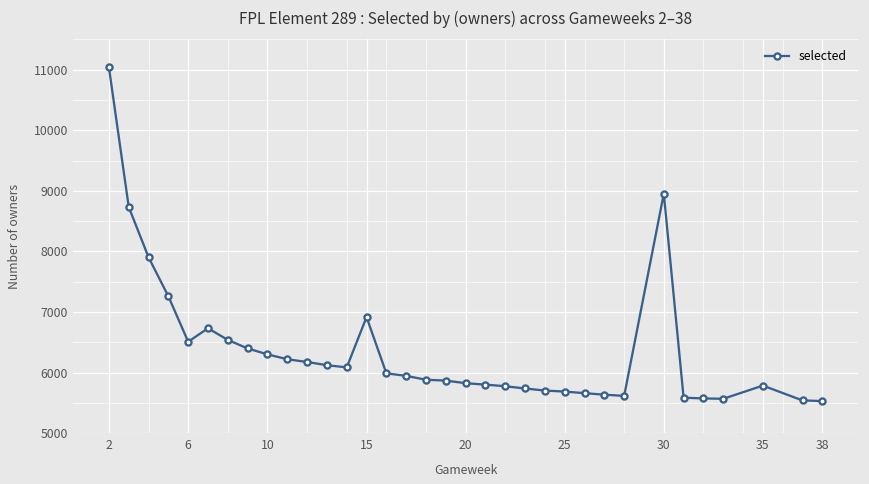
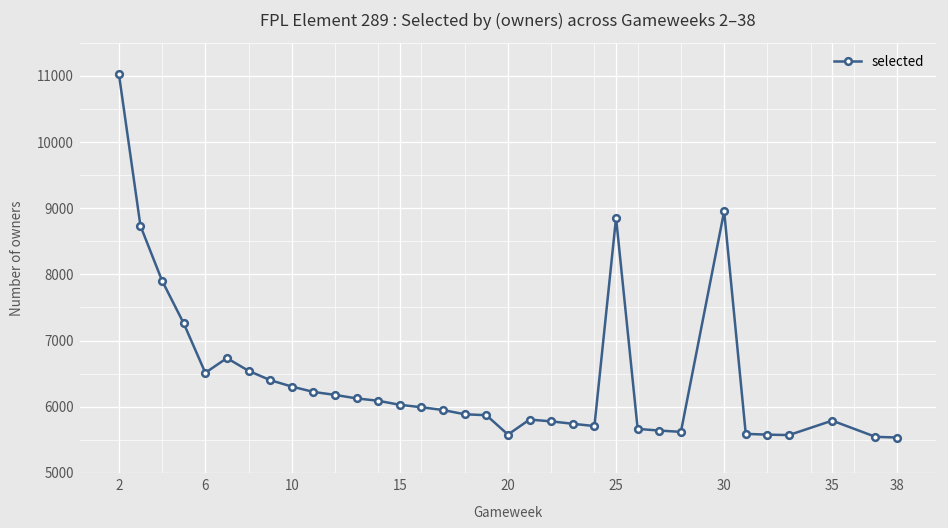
15: 6900 -> 6000
20: 5800 -> 5600
25: 5700 -> 8900
